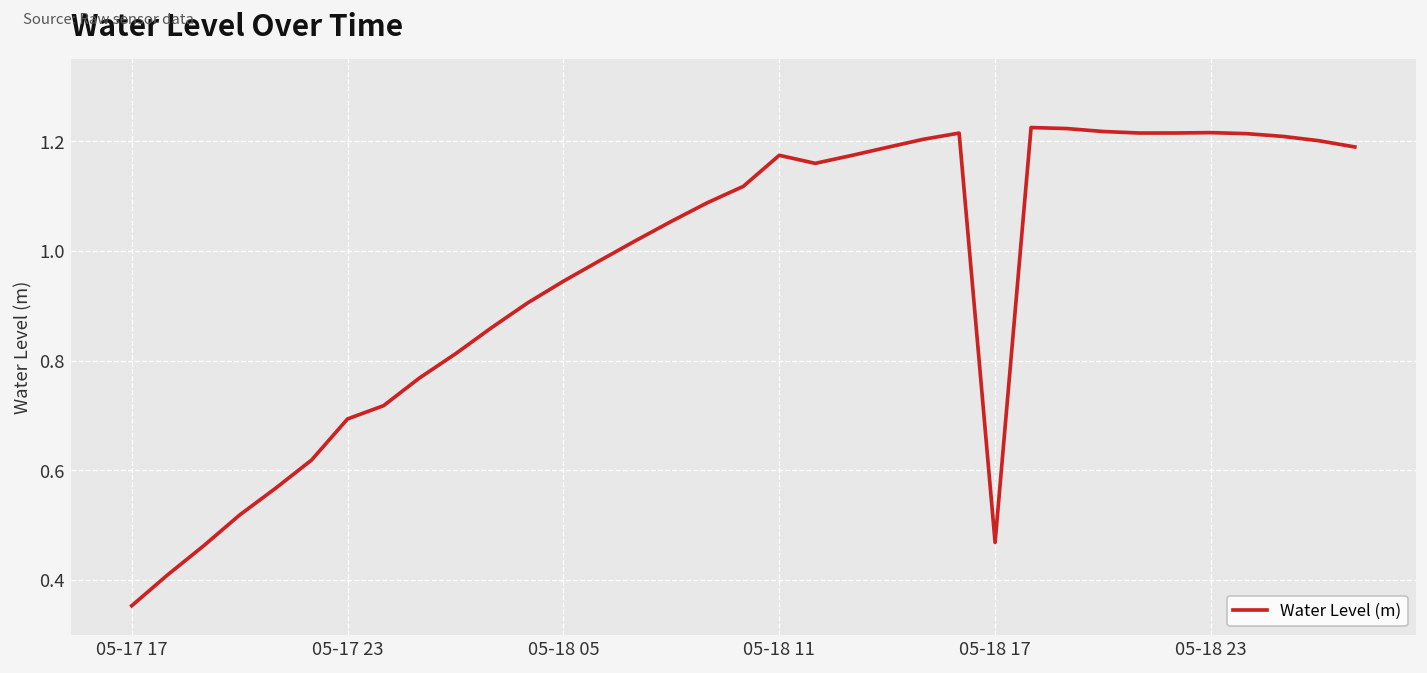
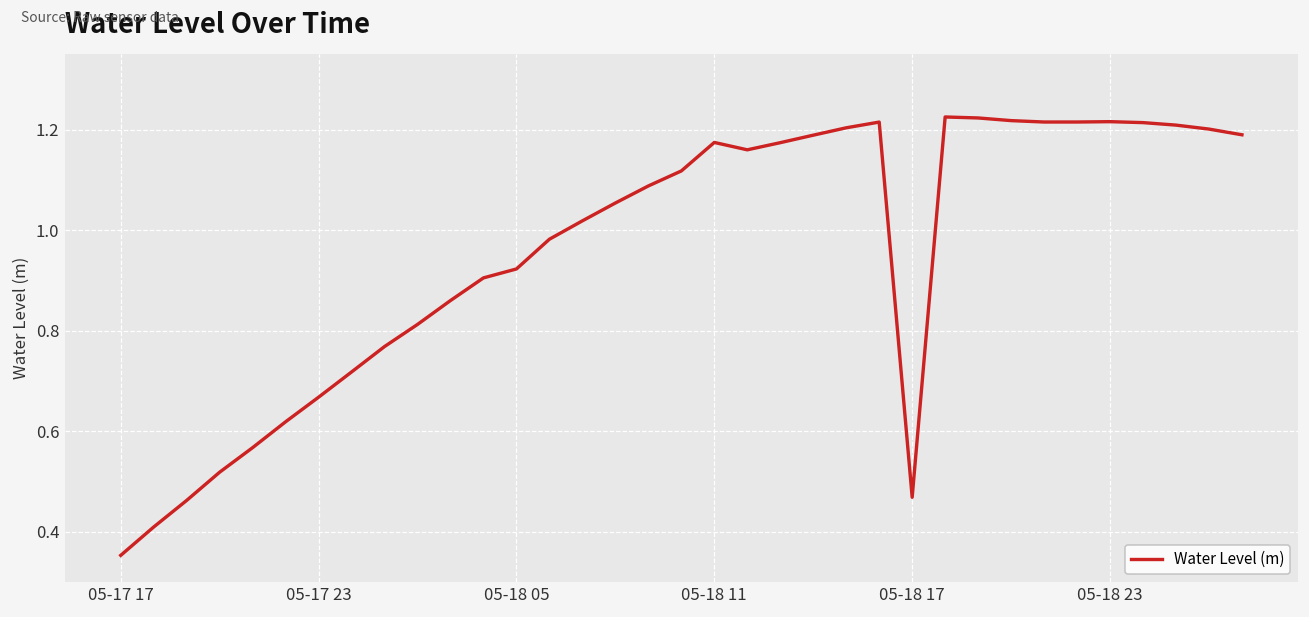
05-17 23: 0.69 -> 0.67
05-18 05: 0.94 -> 0.92
